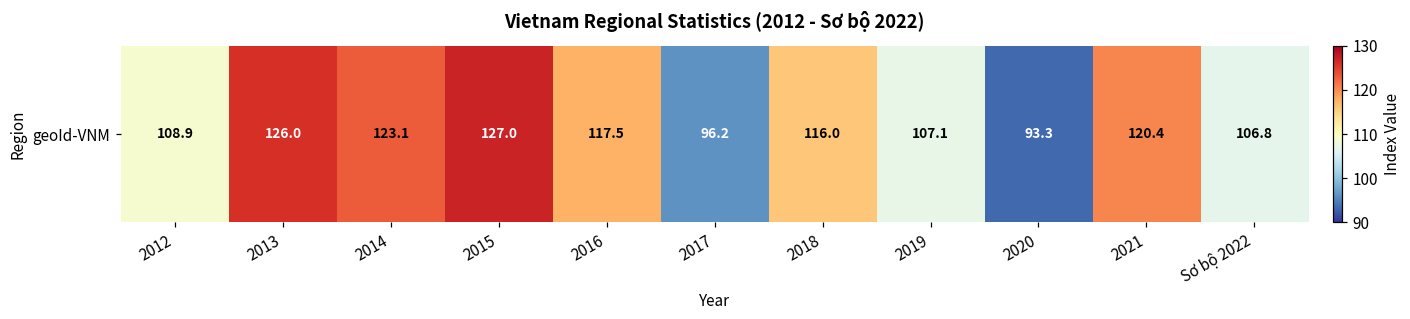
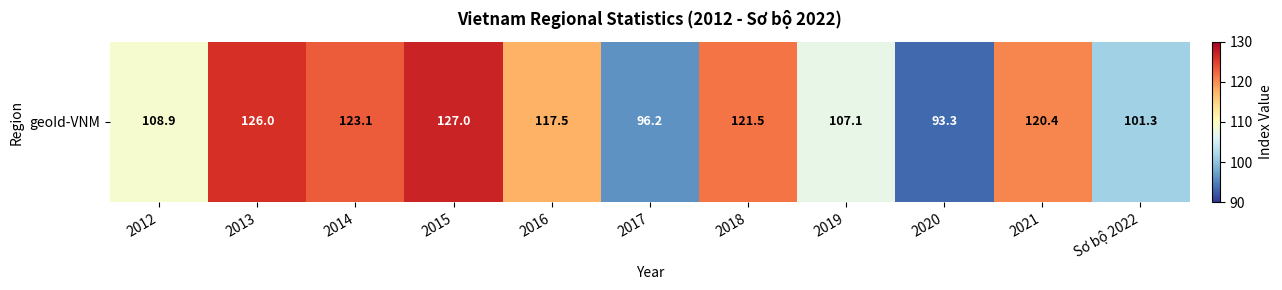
geoId-VNM, 2018: 116.0 -> 121.5
geoId-VNM, Sơ bộ 2022: 106.8 -> 101.3
